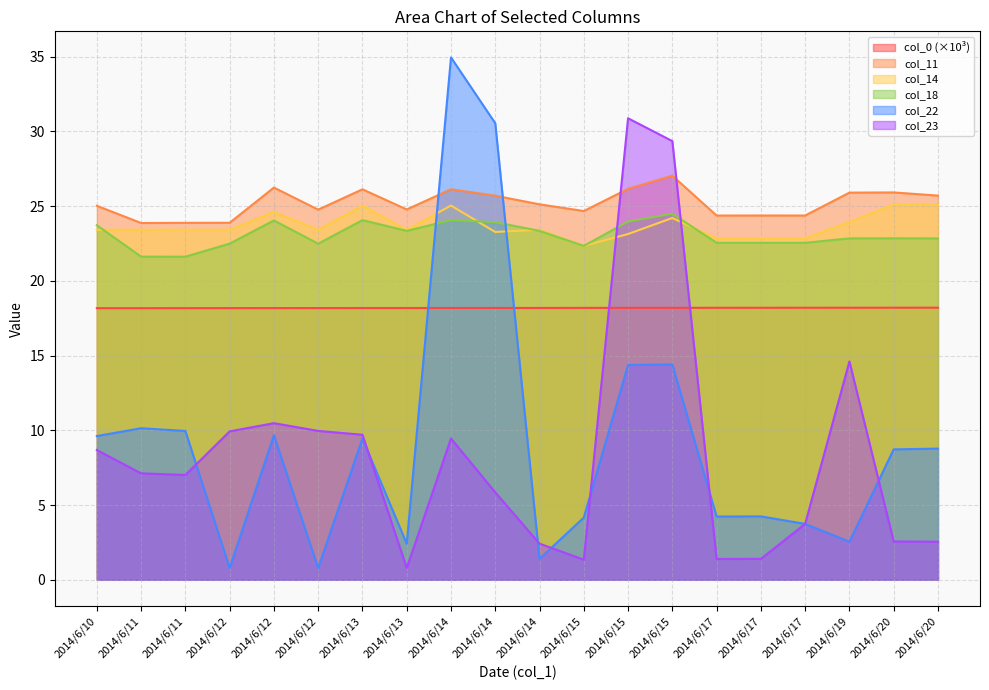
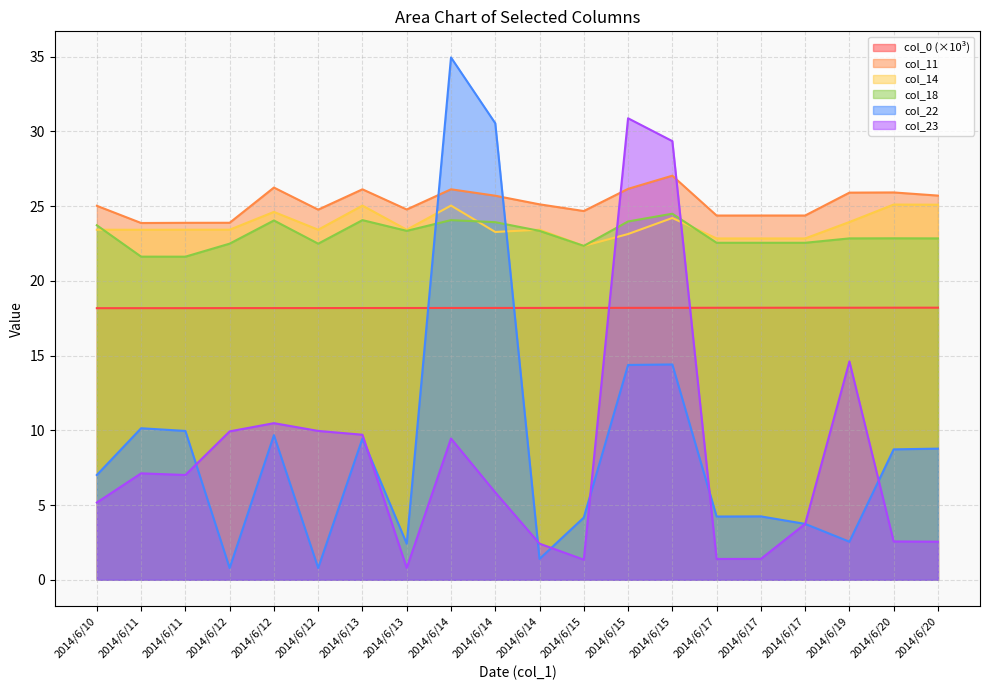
col_22, 2014/6/10: 9.6 -> 7.0
col_23, 2014/6/10: 8.7 -> 5.2
